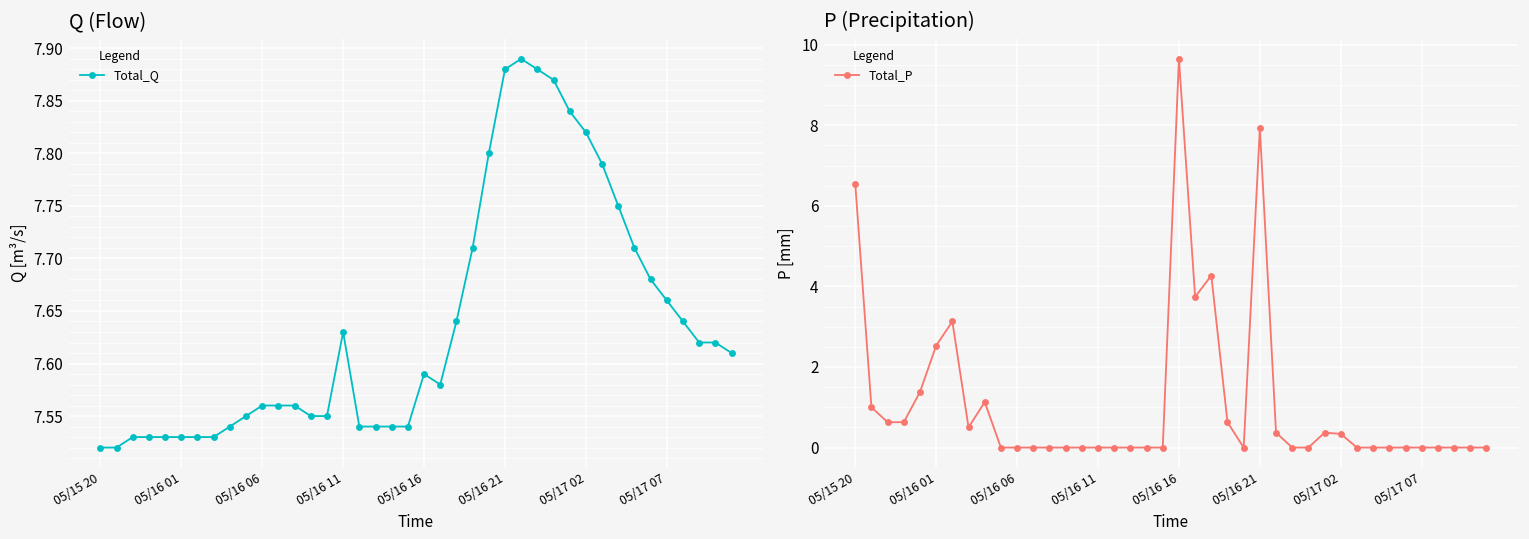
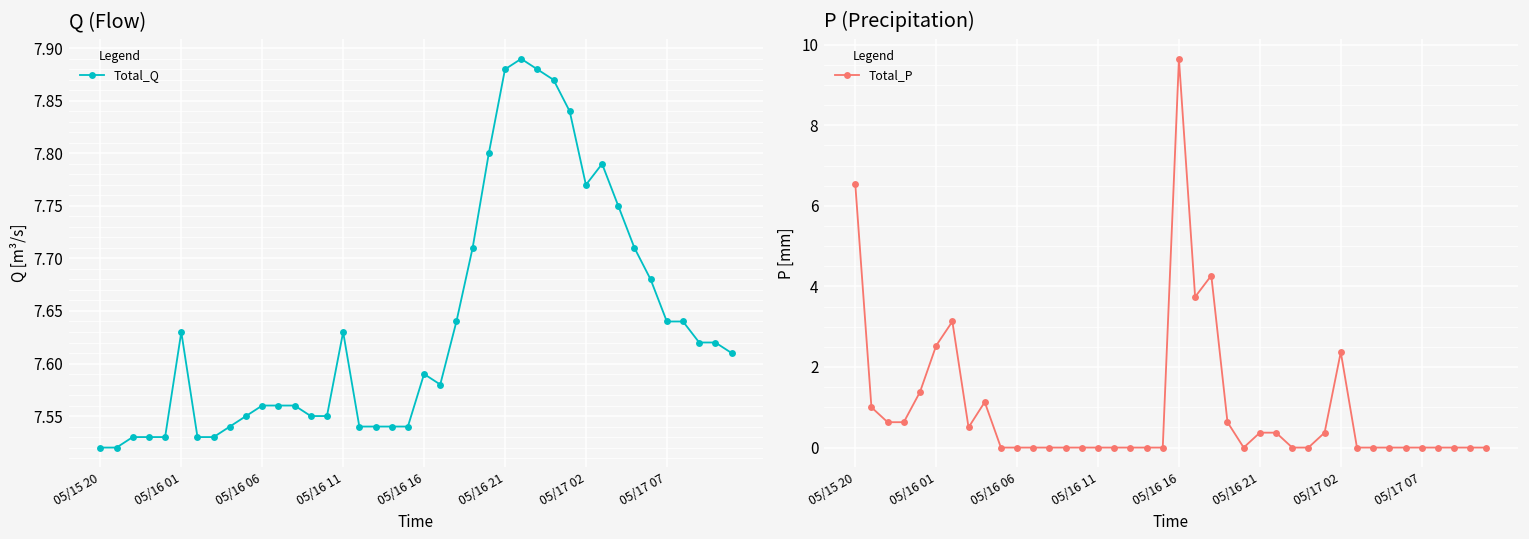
Q (Flow), 05/16 01: 7.53 -> 7.63
Q (Flow), 05/17 02: 7.82 -> 7.77
Q (Flow), 05/17 07: 7.66 -> 7.64
P (Precipitation), 05/16 21: 7.9 -> 0.4
P (Precipitation), 05/17 02: 0.3 -> 2.4
